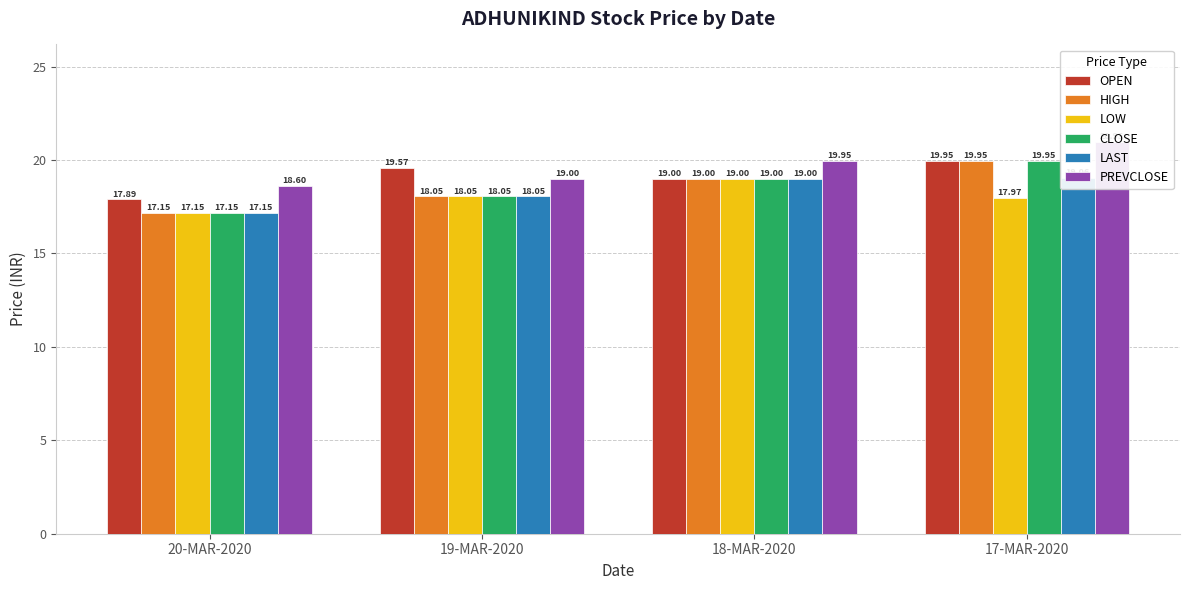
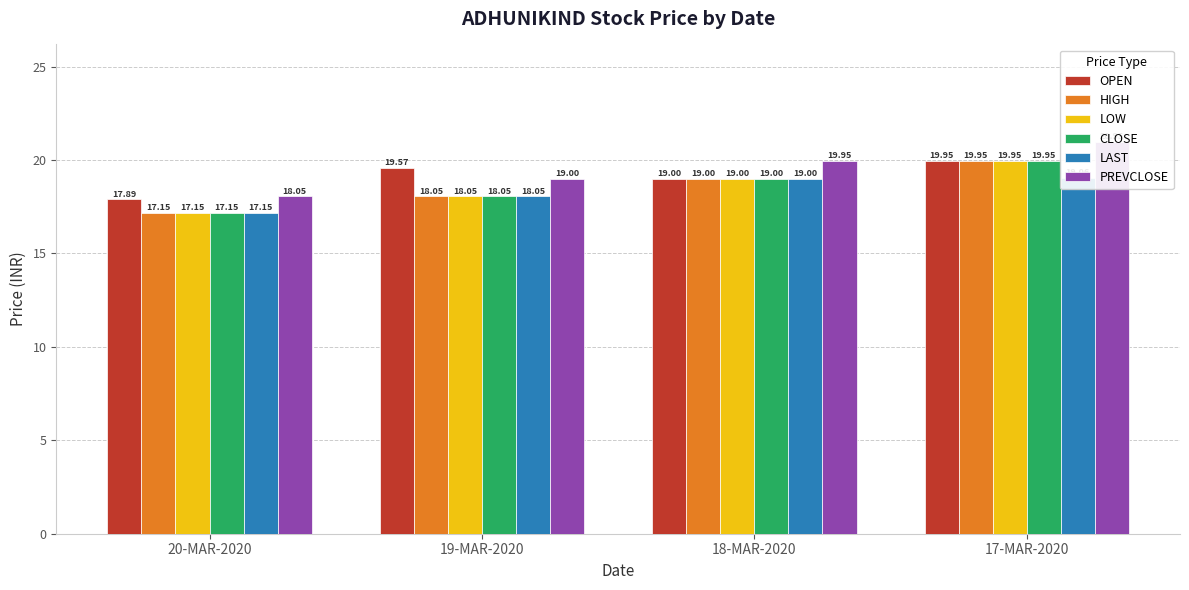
PREVCLOSE, 20-MAR-2020: 18.60 -> 18.05
LOW, 17-MAR-2020: 17.97 -> 19.95
